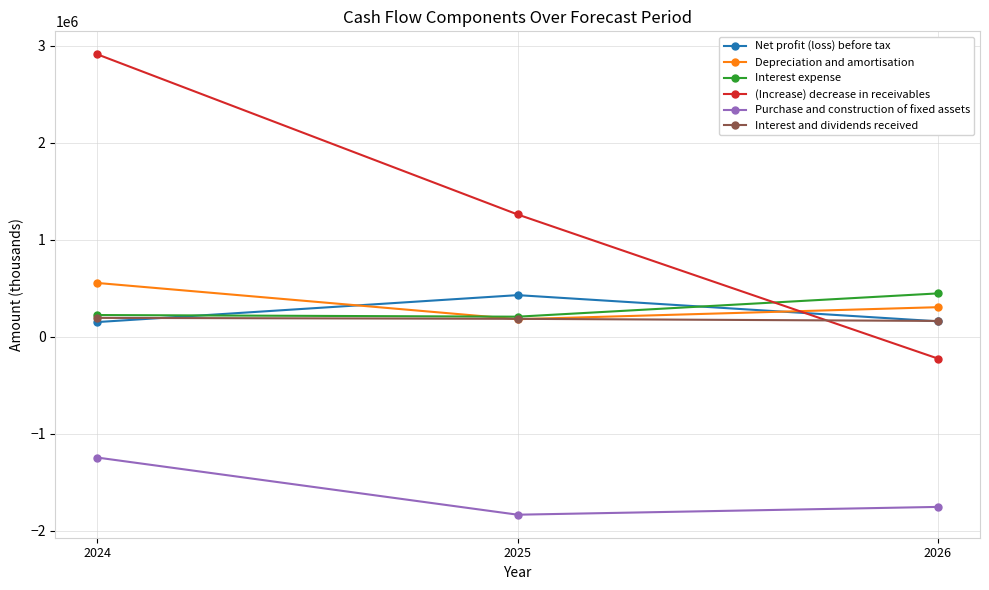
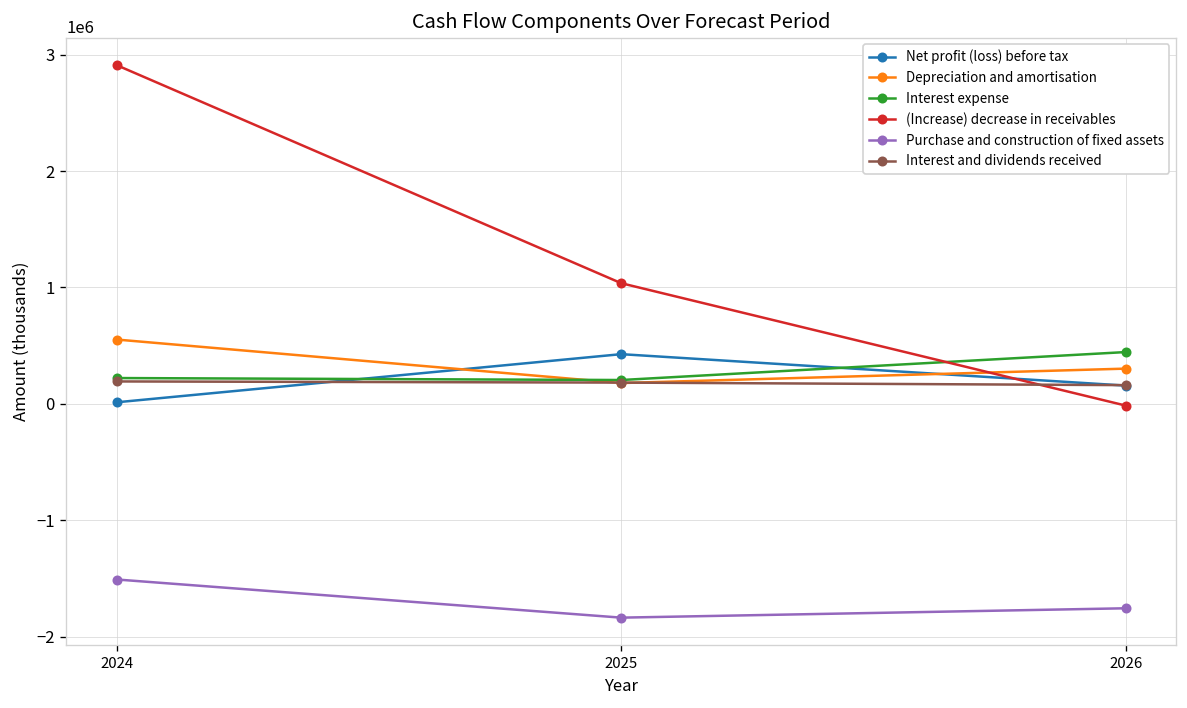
Net profit (loss) before tax, 2024: 100000 -> 0
Purchase and construction of fixed assets, 2024: -1200000 -> -1500000
(Increase) decrease in receivables, 2025: 1300000 -> 1000000
(Increase) decrease in receivables, 2026: -200000 -> 0
